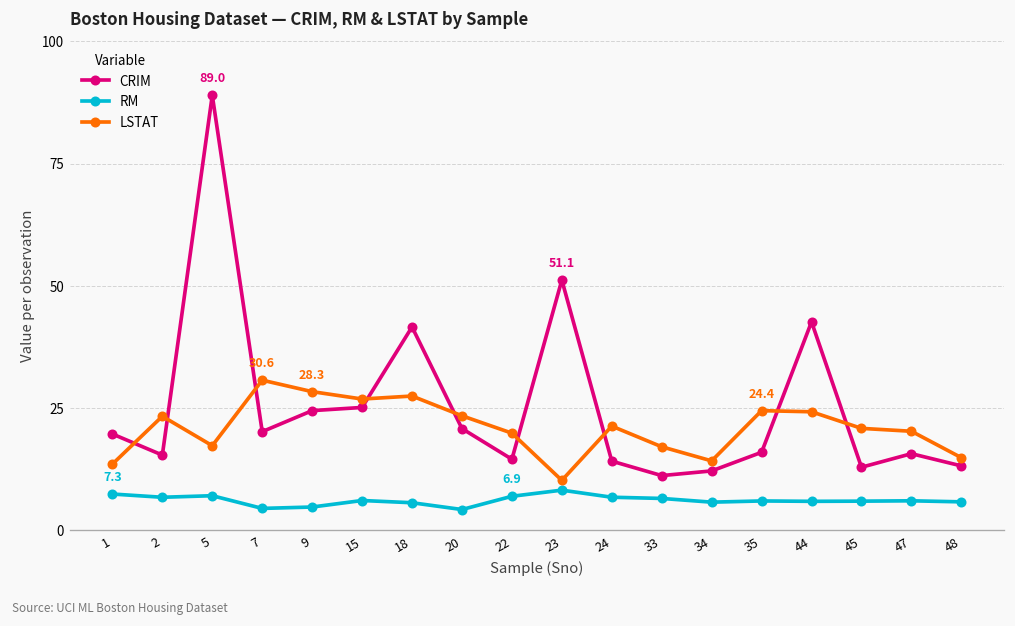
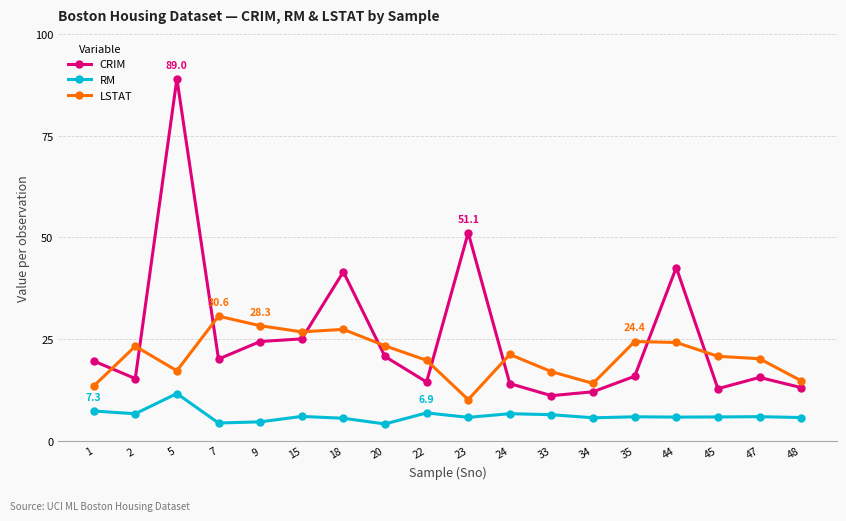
RM, 5: 7 -> 12
RM, 23: 8 -> 6
